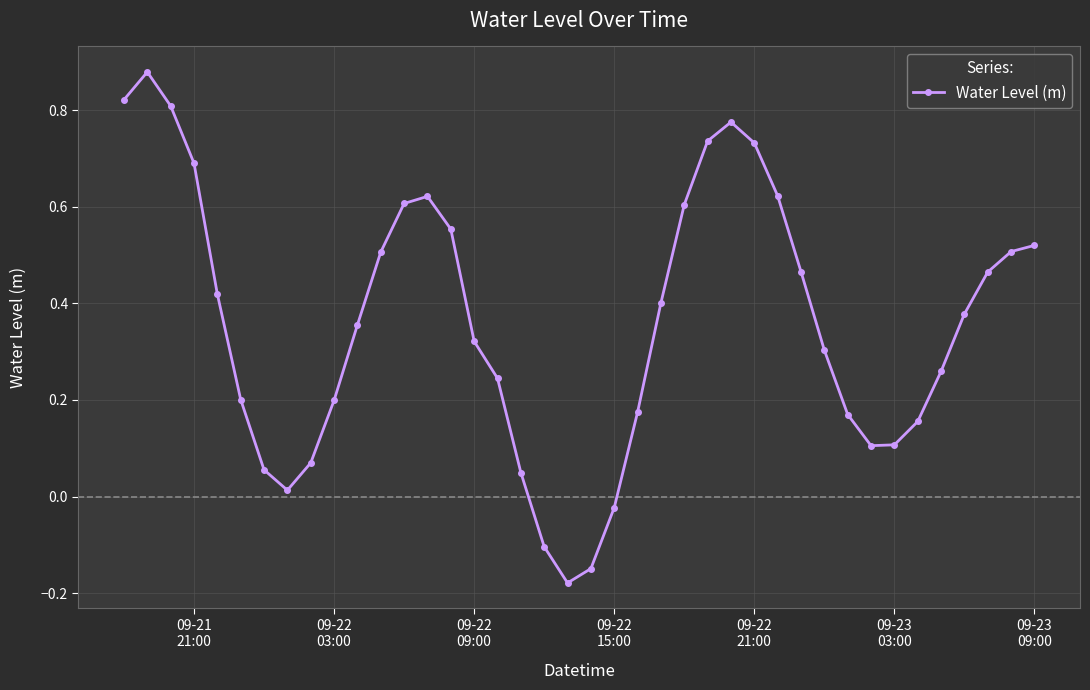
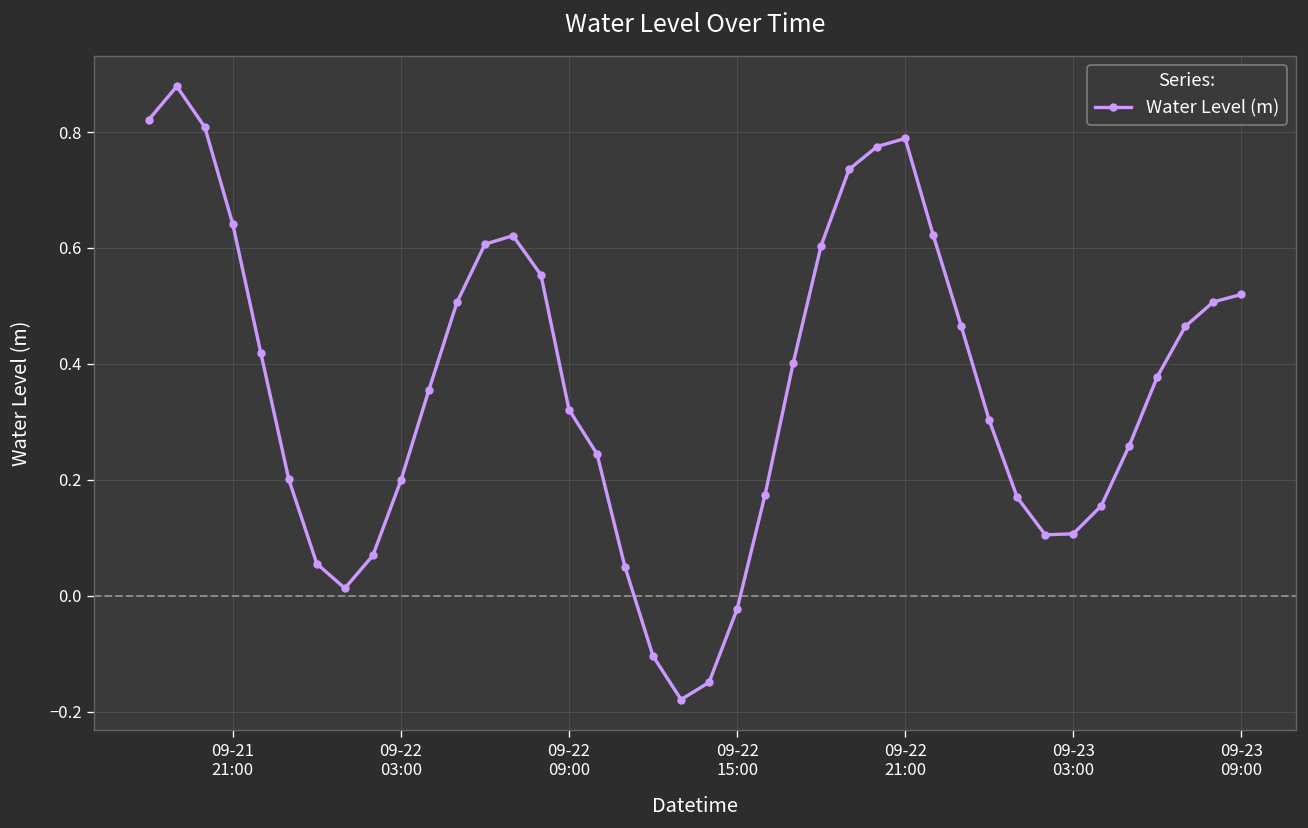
09-21 21:00: 0.69 -> 0.64
09-22 21:00: 0.73 -> 0.79
